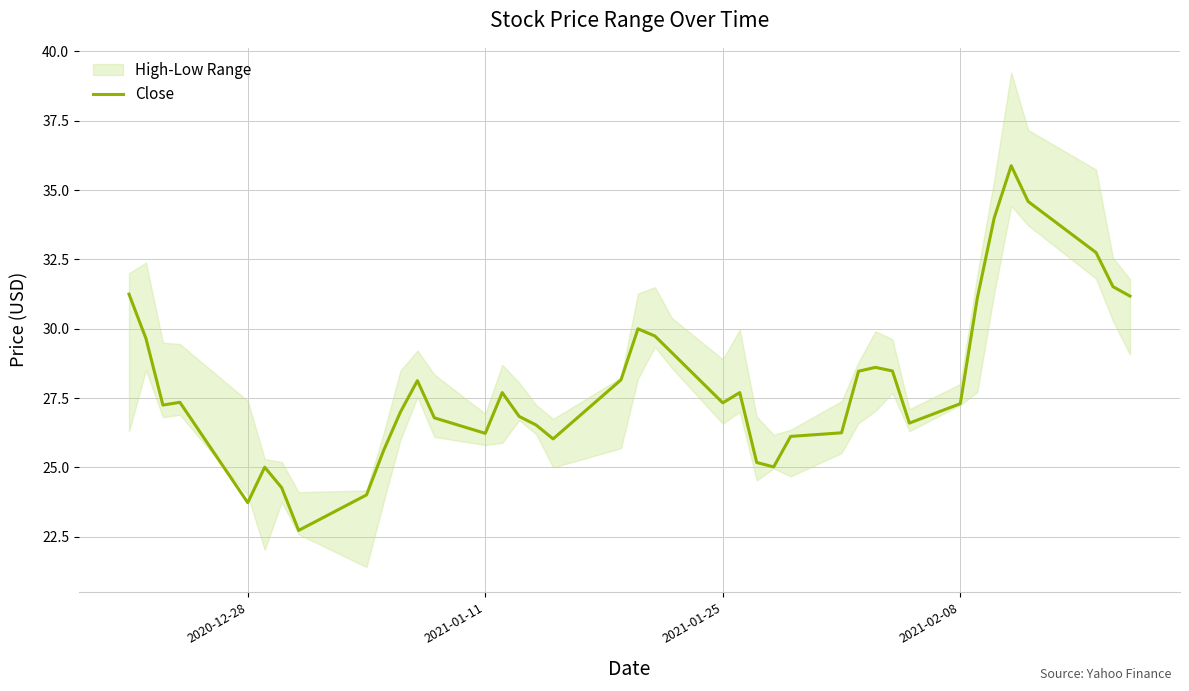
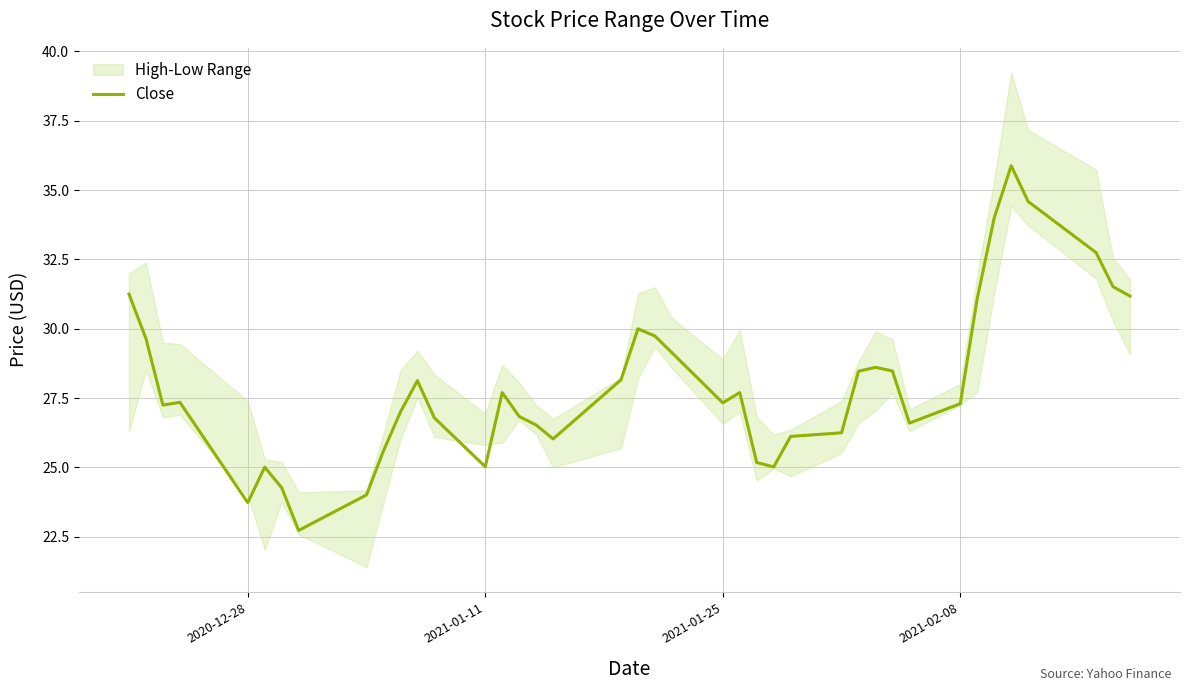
Close, 2021-01-11: 26.2 -> 25.0
